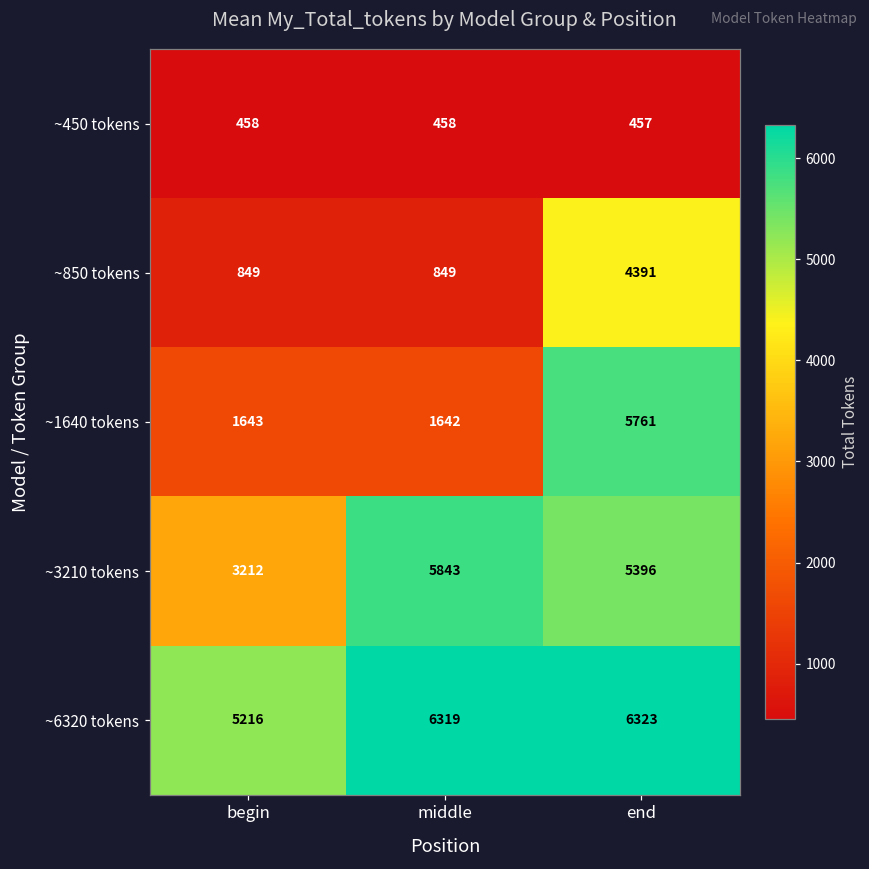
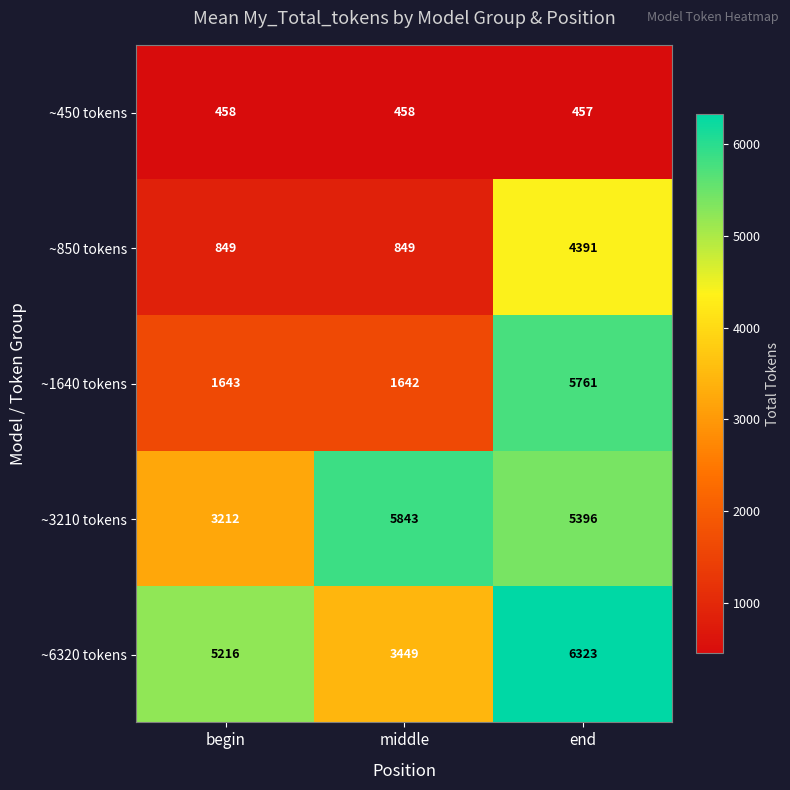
~6320 tokens, middle: 6319 -> 3449
